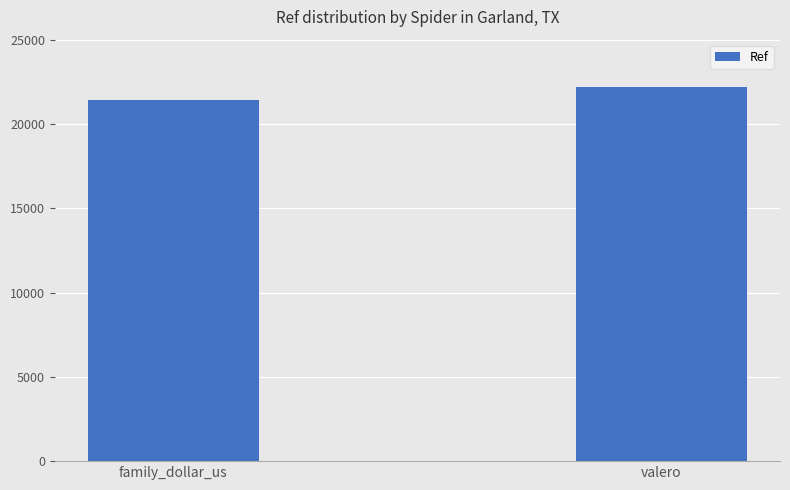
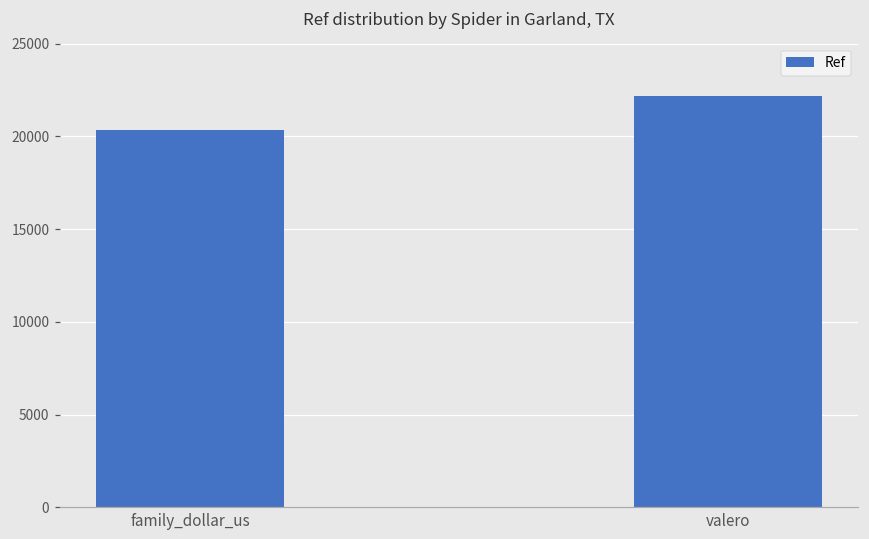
family_dollar_us: 21400 -> 20300
